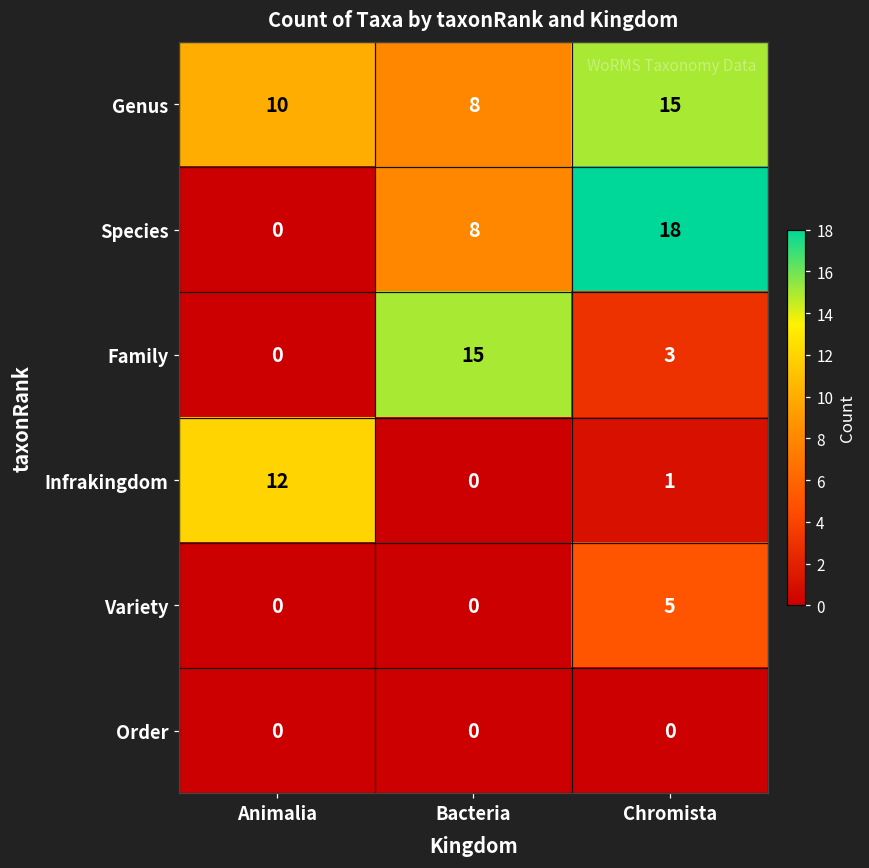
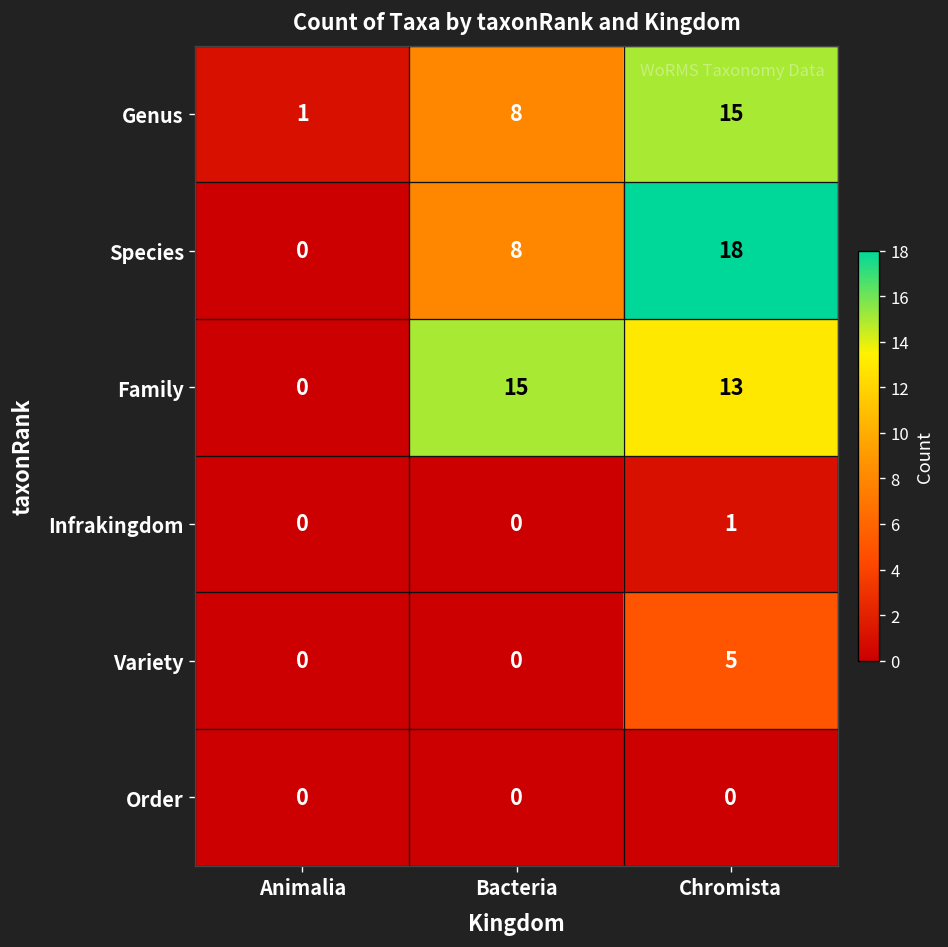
Genus, Animalia: 10 -> 1
Family, Chromista: 3 -> 13
Infrakingdom, Animalia: 12 -> 0
